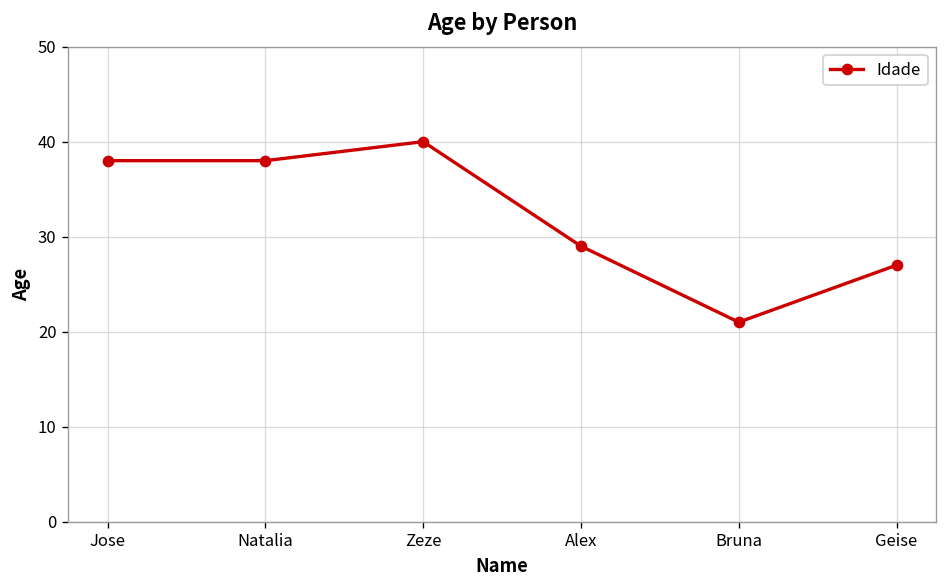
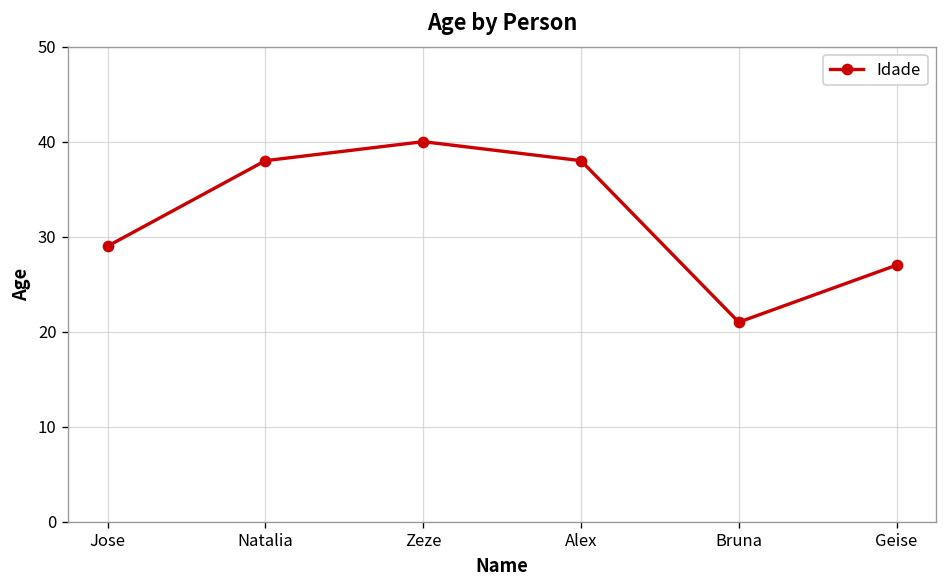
Jose: 38 -> 29
Alex: 29 -> 38
